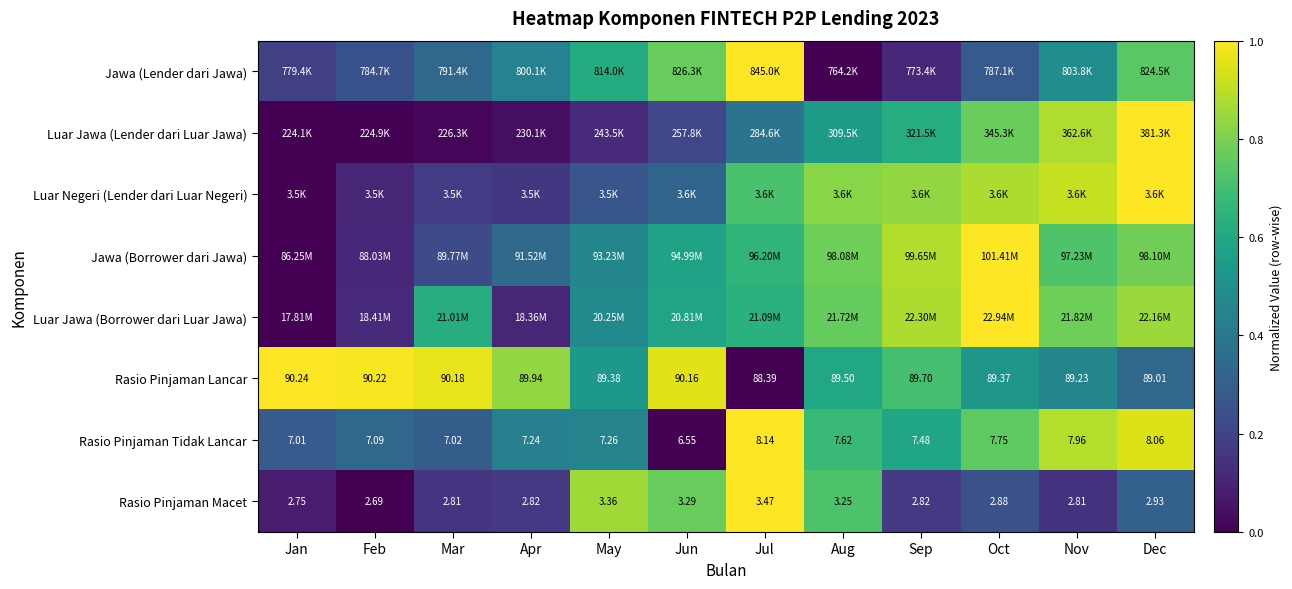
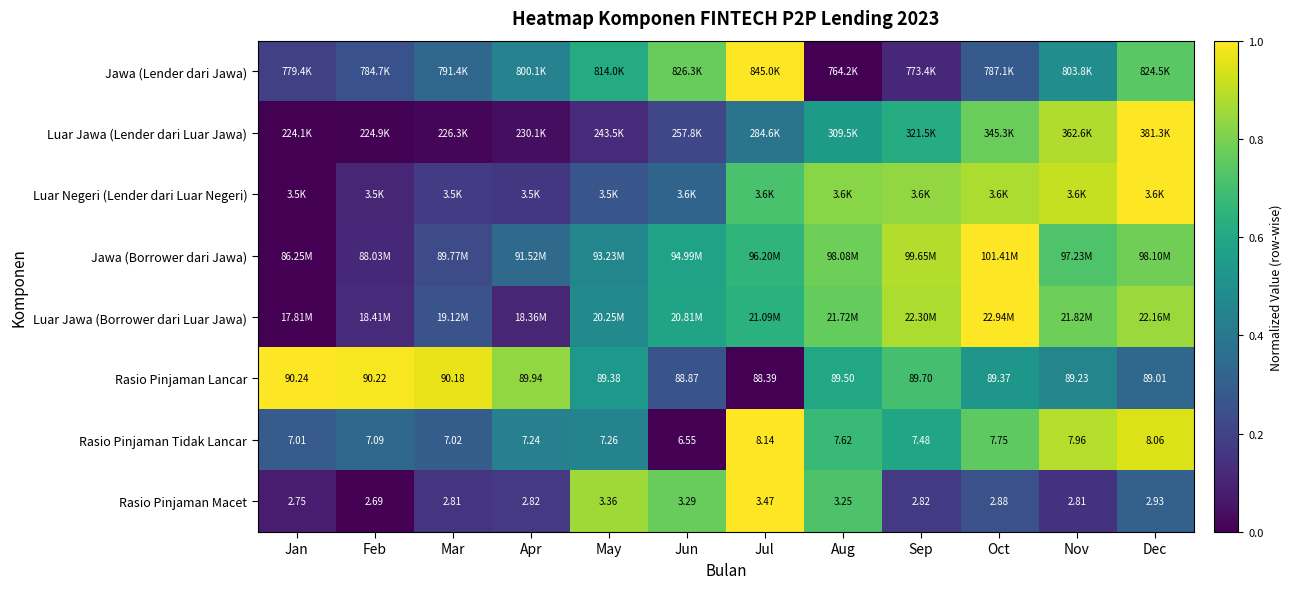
Luar Jawa (Borrower dari Luar Jawa), Mar: 21.01M -> 19.12M
Rasio Pinjaman Lancar, Jun: 90.16 -> 88.87
